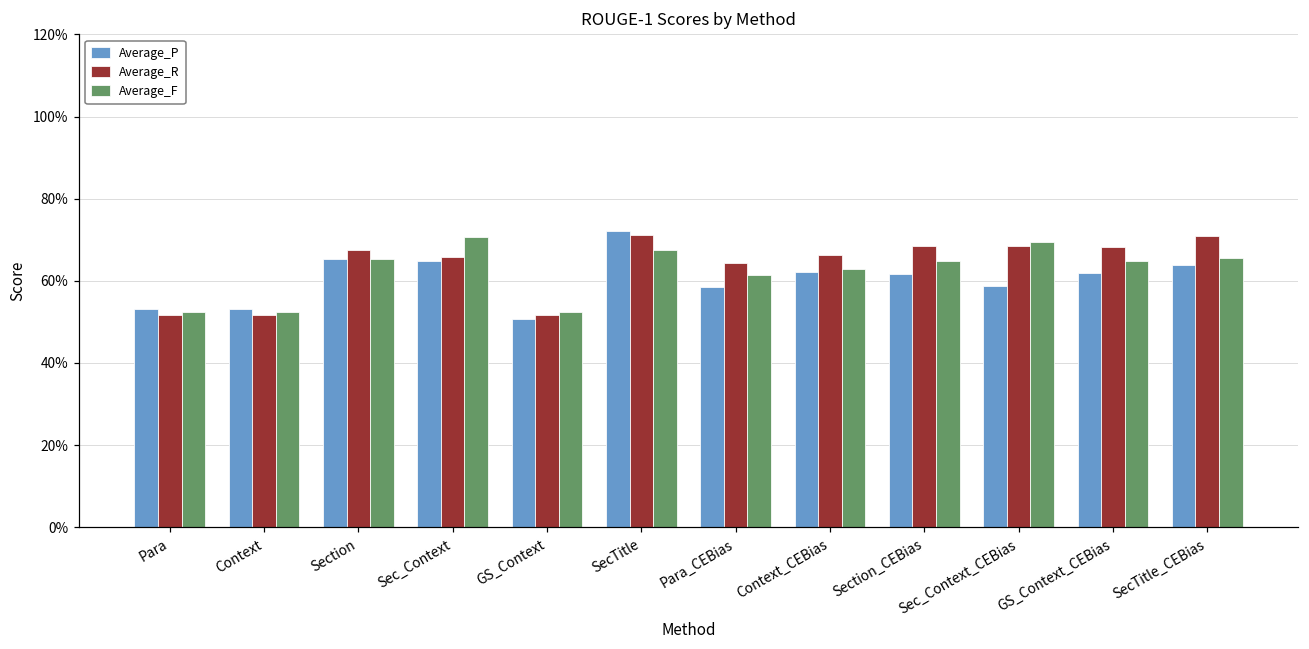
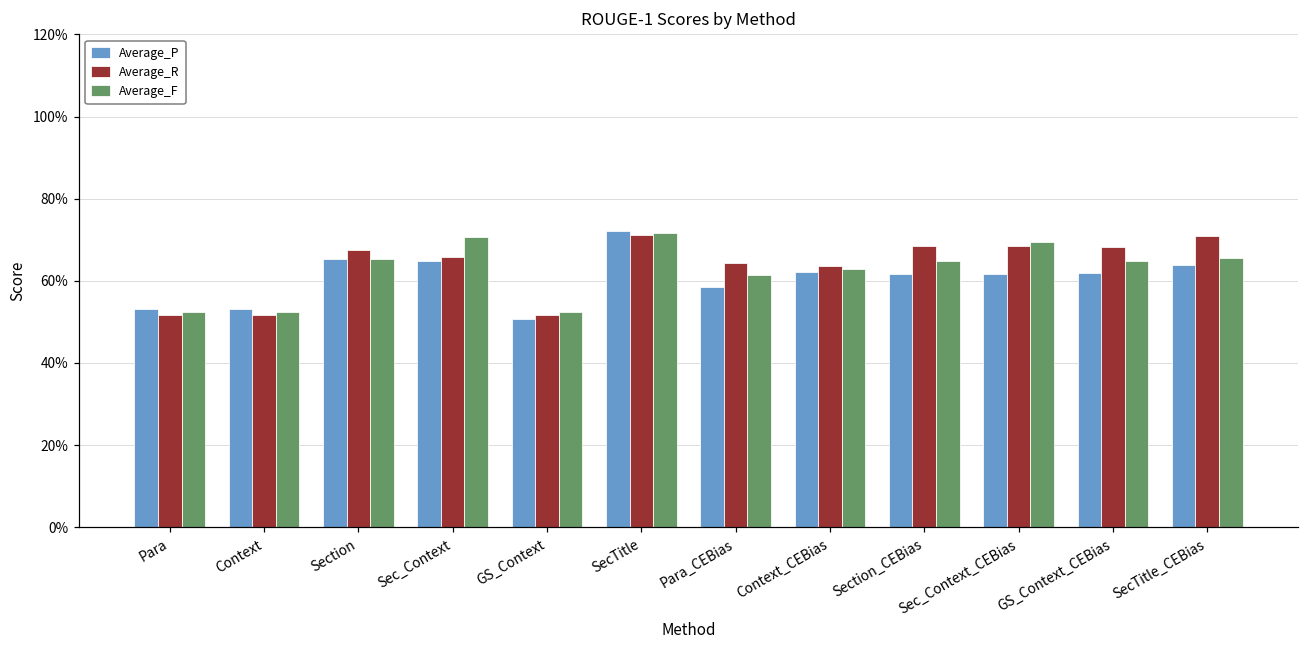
Average_F, SecTitle: 68% -> 72%
Average_R, Context_CEBias: 66% -> 64%
Average_P, Sec_Context_CEBias: 59% -> 62%
